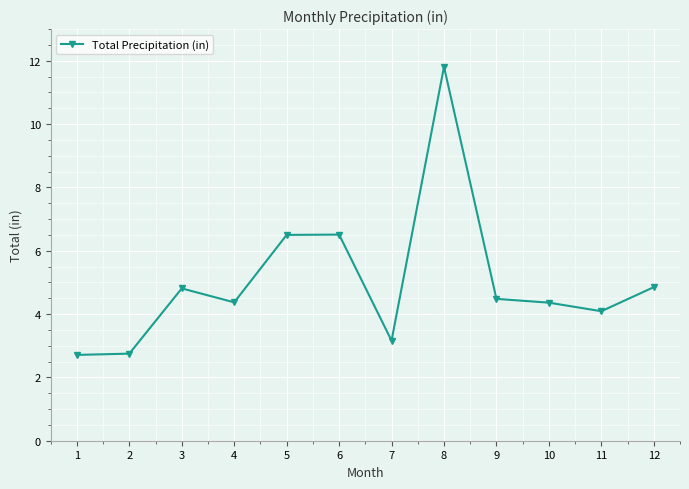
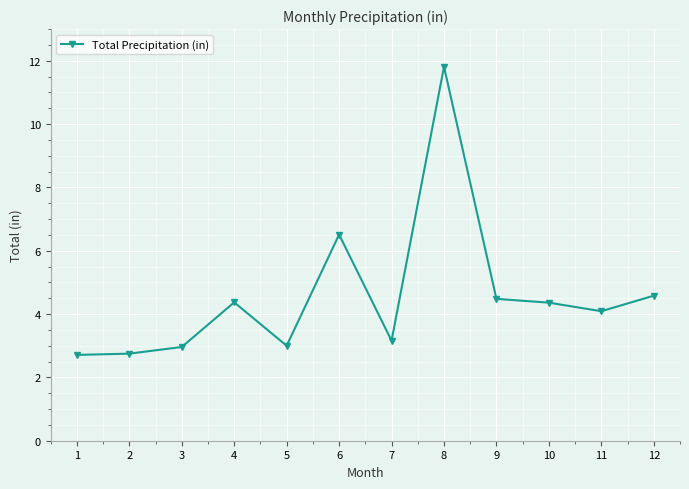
3: 4.8 -> 3.0
5: 6.5 -> 3.0
12: 4.9 -> 4.6
